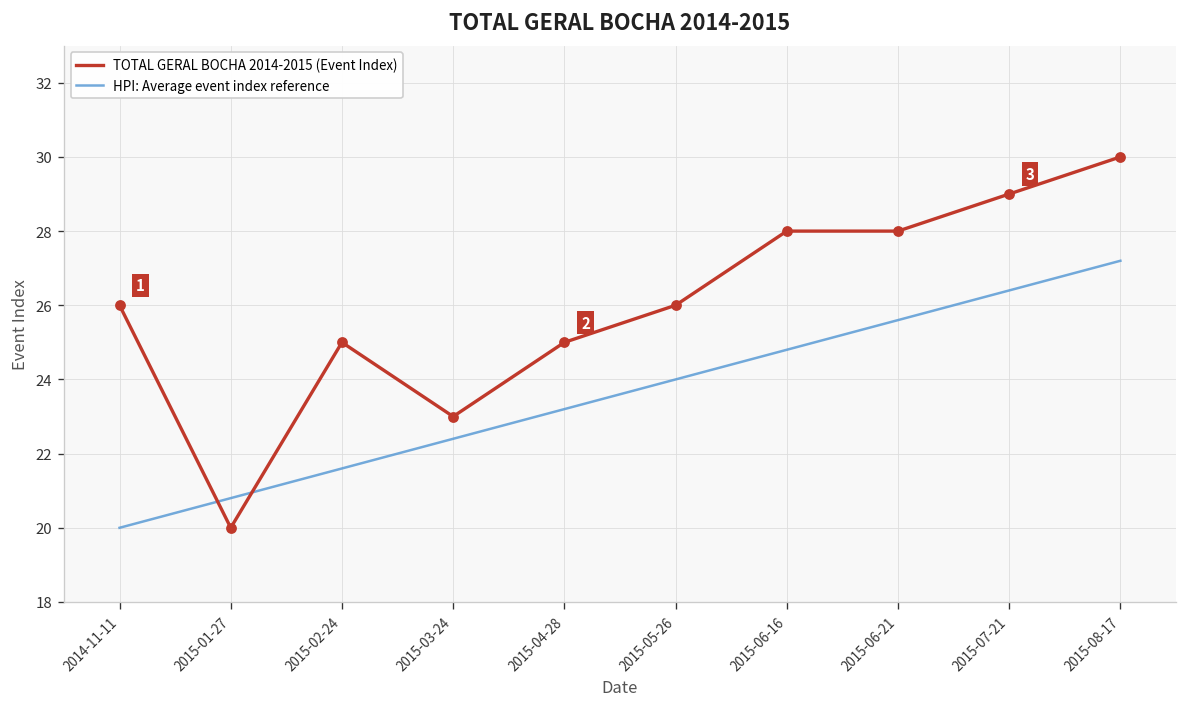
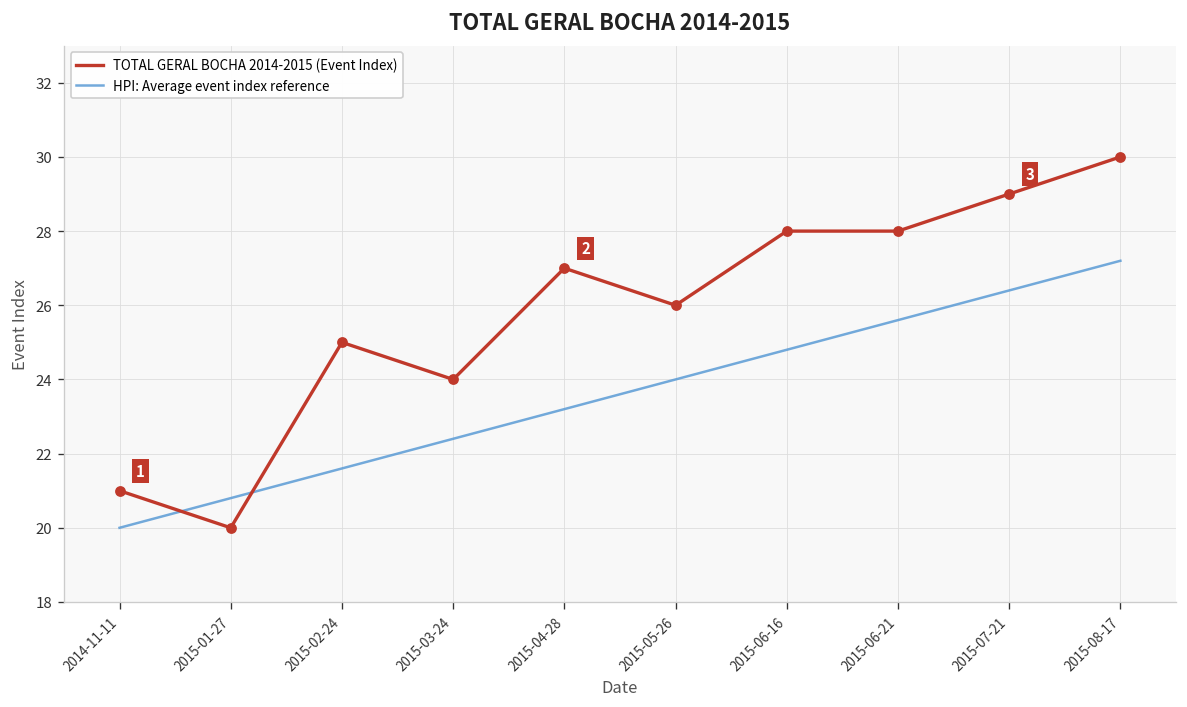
TOTAL GERAL BOCHA 2014-2015 (Event Index), 2014-11-11: 26 -> 21
TOTAL GERAL BOCHA 2014-2015 (Event Index), 2015-03-24: 23 -> 24
TOTAL GERAL BOCHA 2014-2015 (Event Index), 2015-04-28: 25 -> 27
